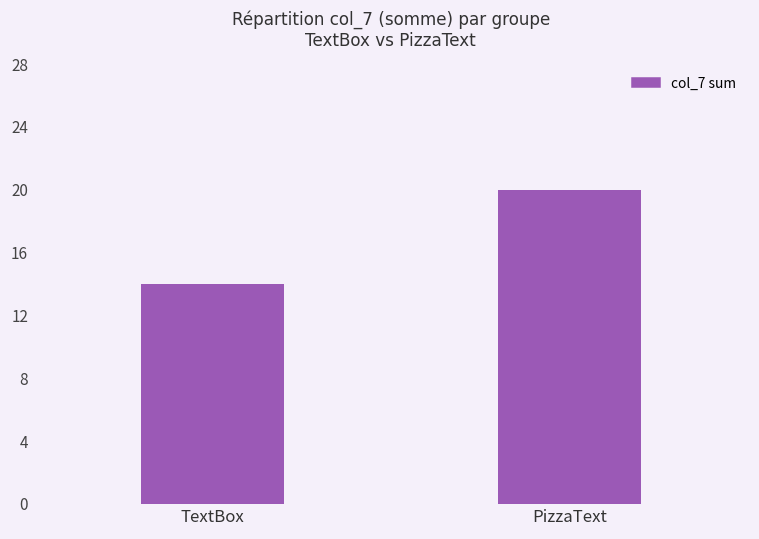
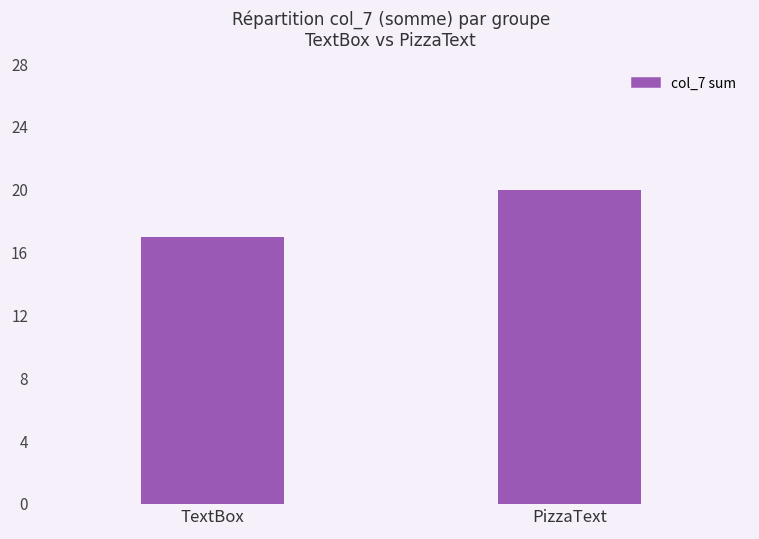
TextBox: 14 -> 17
